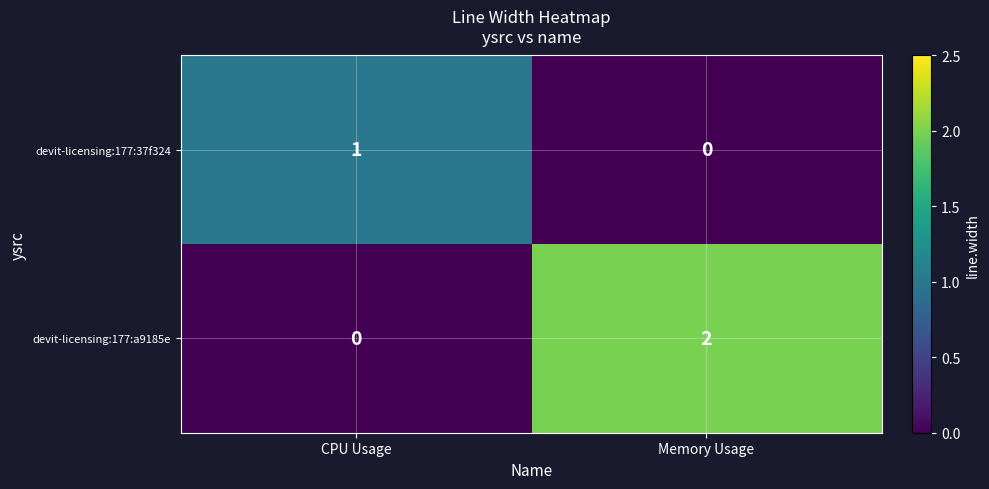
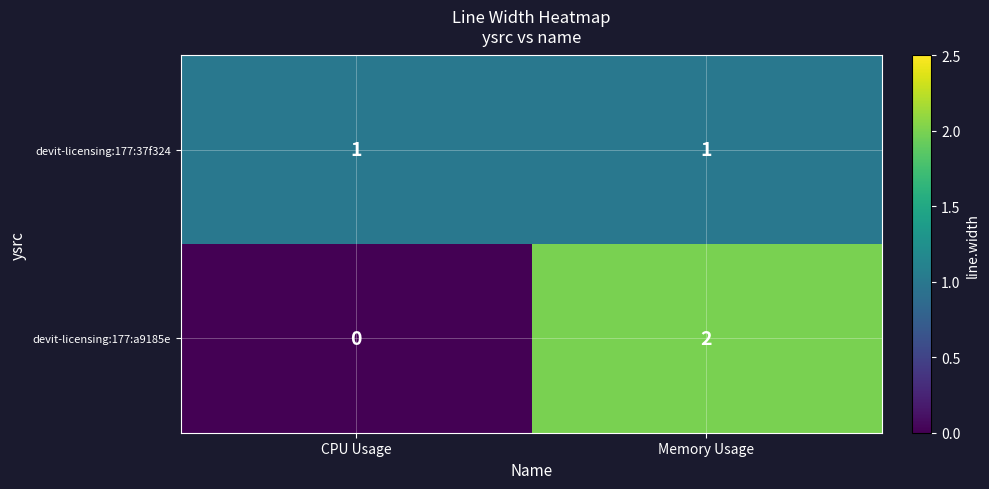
devit-licensing:177:37f324, Memory Usage: 0 -> 1
